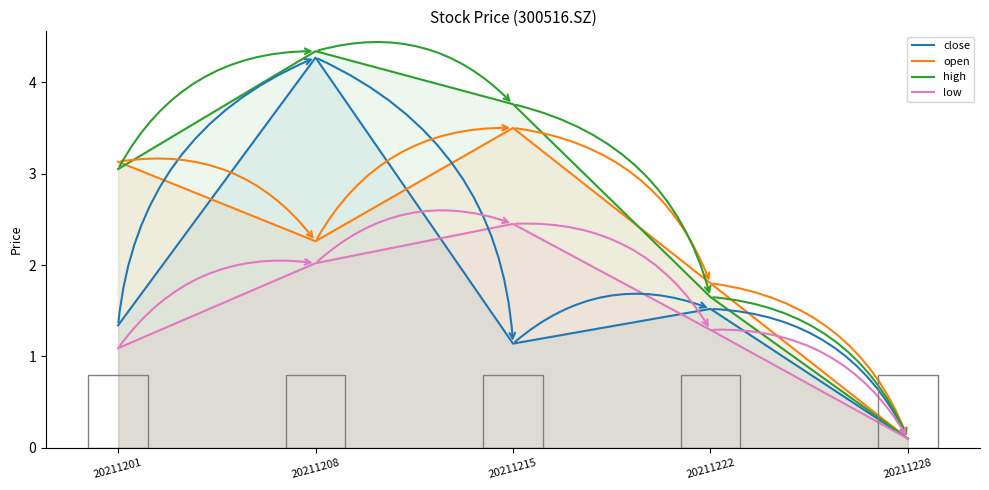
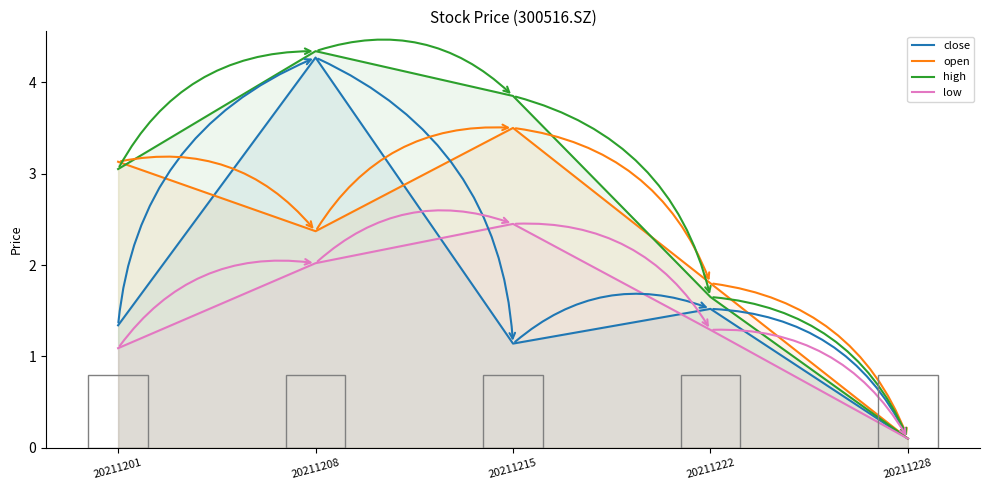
open, 20211208: 2.3 -> 2.4
high, 20211215: 3.8 -> 3.9
